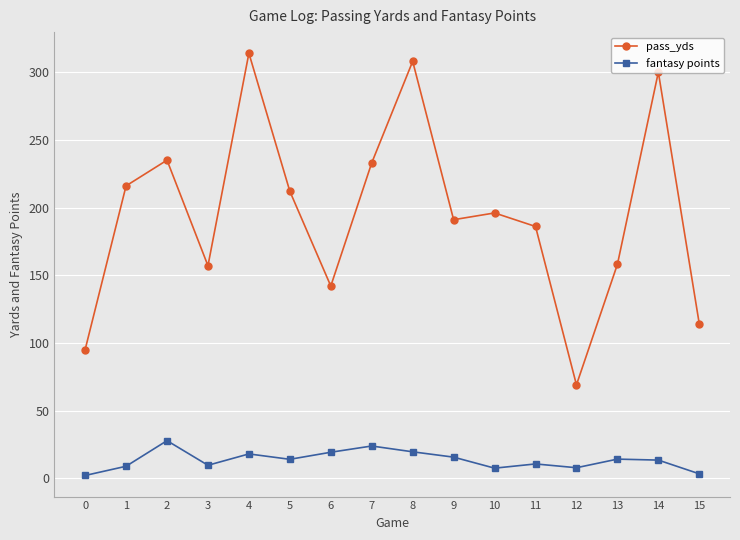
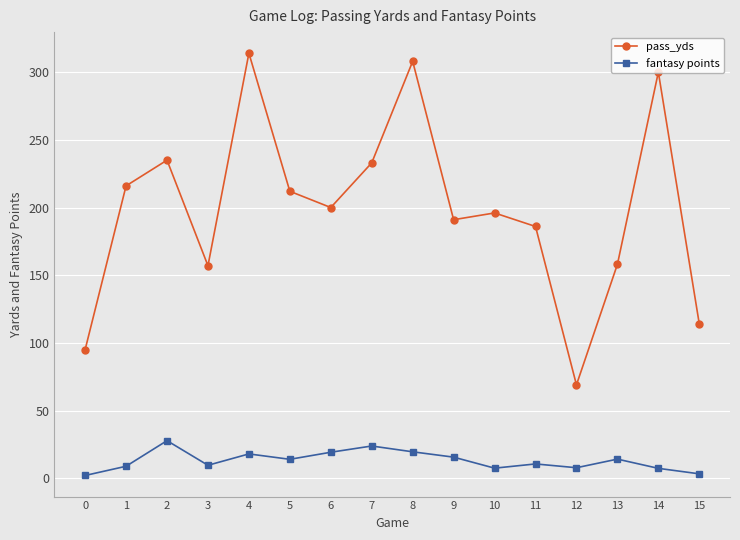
pass_yds, 6: 142 -> 200
fantasy points, 14: 13 -> 7
